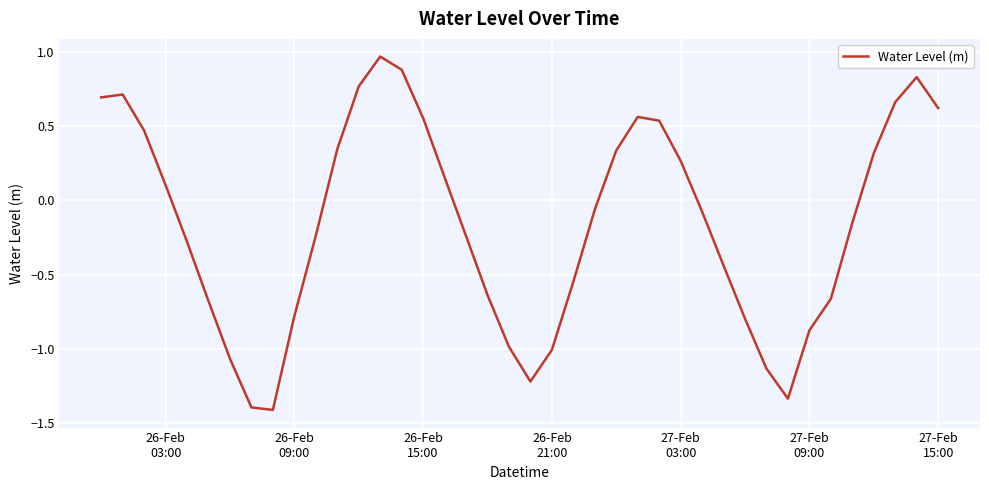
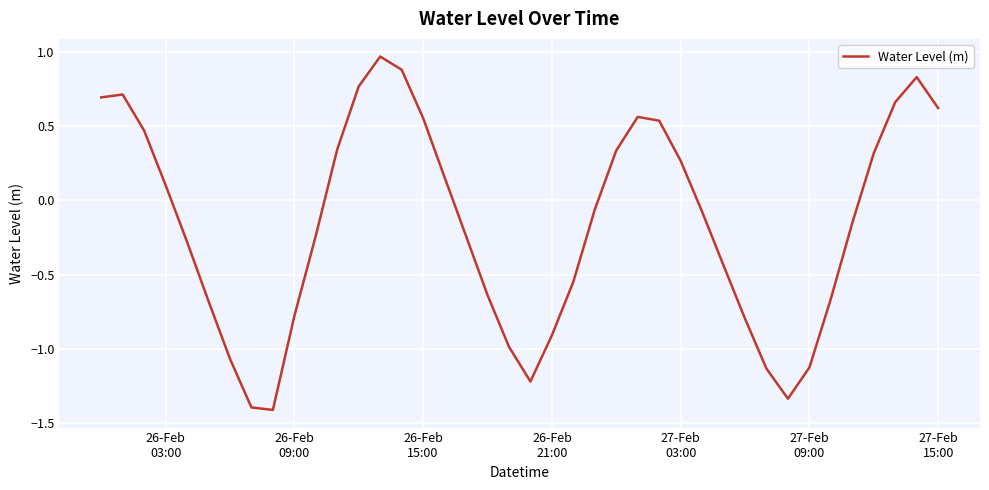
26-Feb 21:00: -1.01 -> -0.91
27-Feb 09:00: -0.88 -> -1.13
